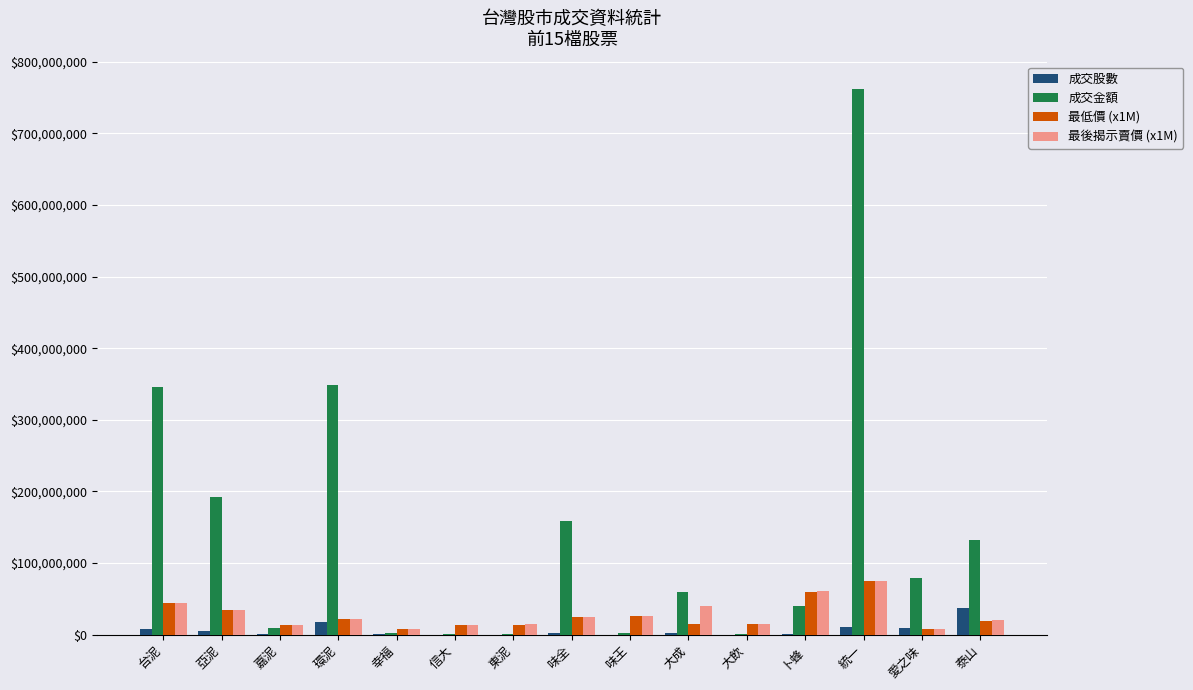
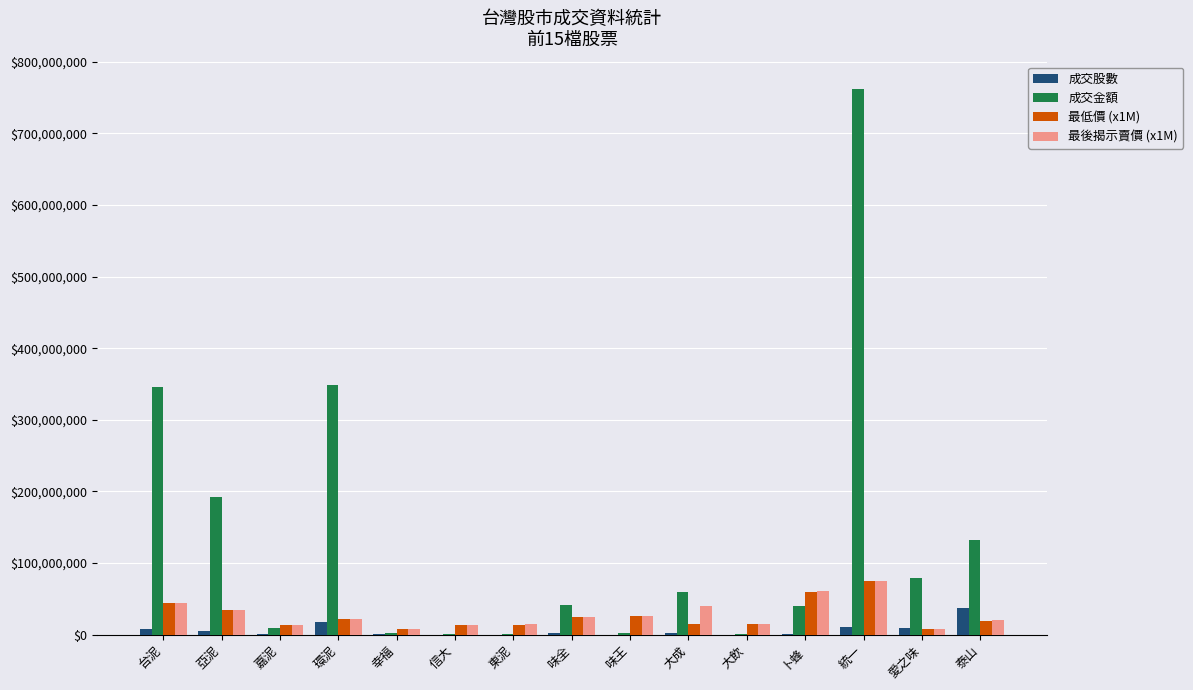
成交金額, 味全: $160,000,000 -> $40,000,000
